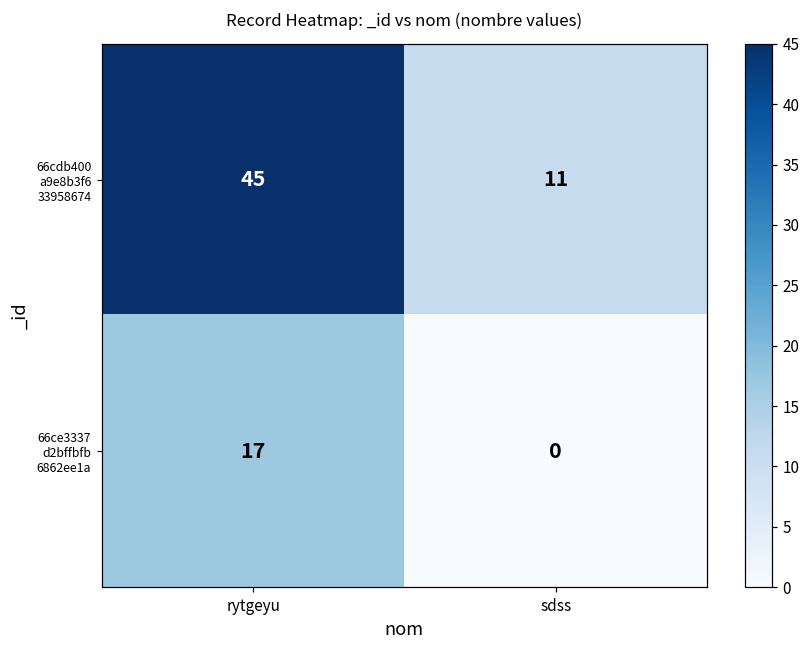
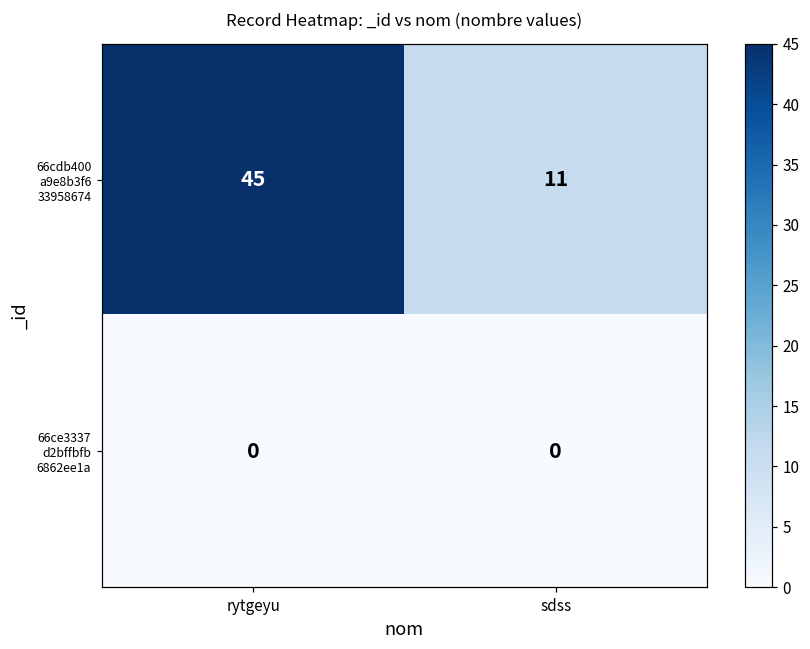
66ce3337 d2bffbfb 6862ee1a, rytgeyu: 17 -> 0
